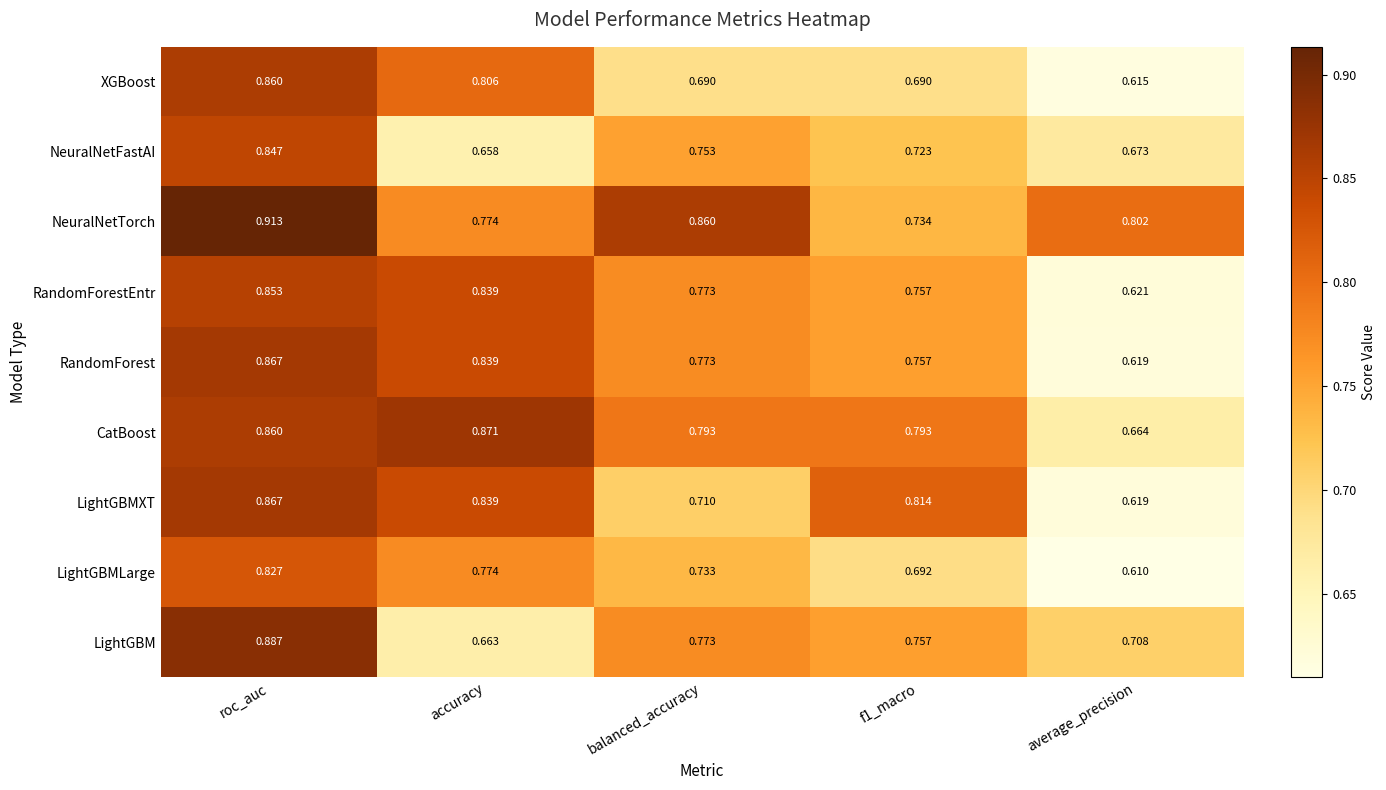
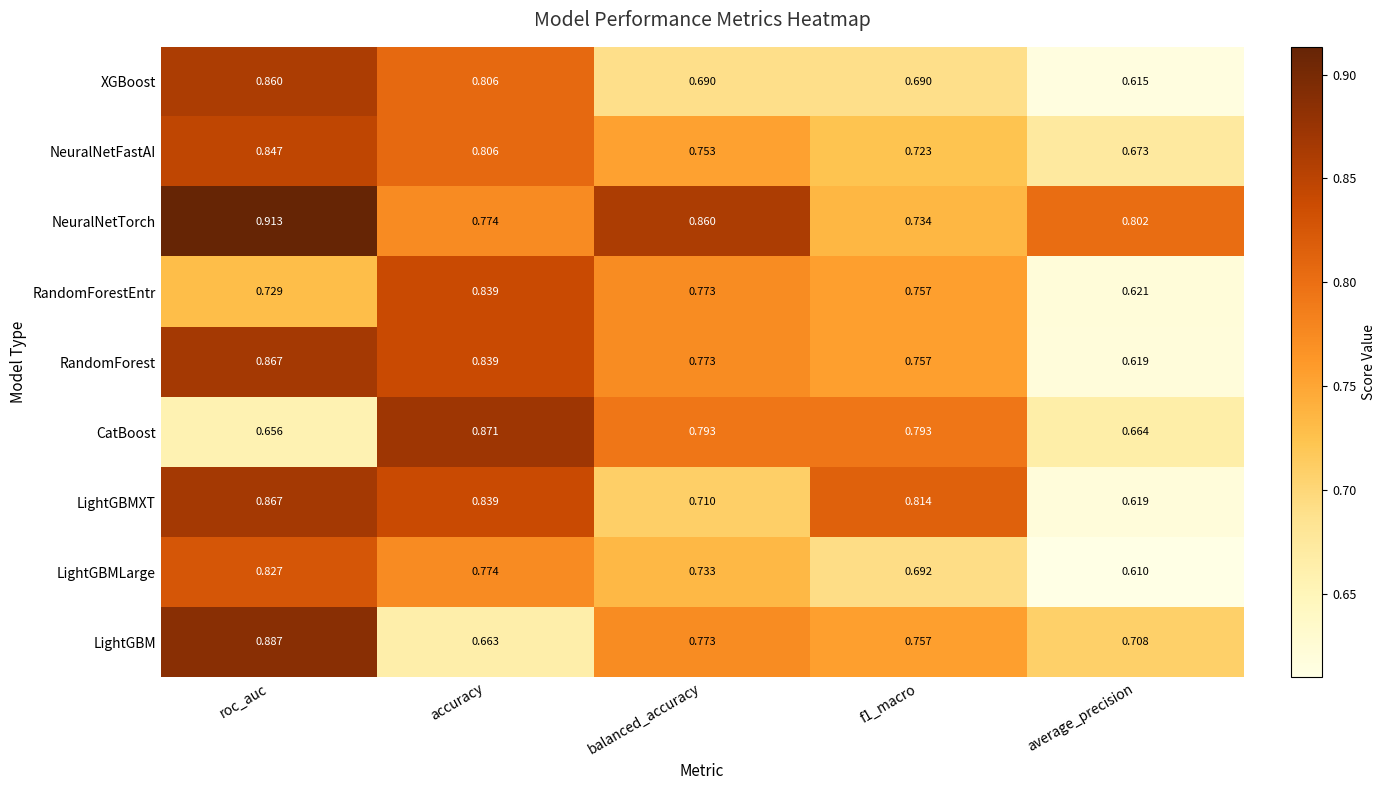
NeuralNetFastAI, accuracy: 0.658 -> 0.806
RandomForestEntr, roc_auc: 0.853 -> 0.729
CatBoost, roc_auc: 0.860 -> 0.656
